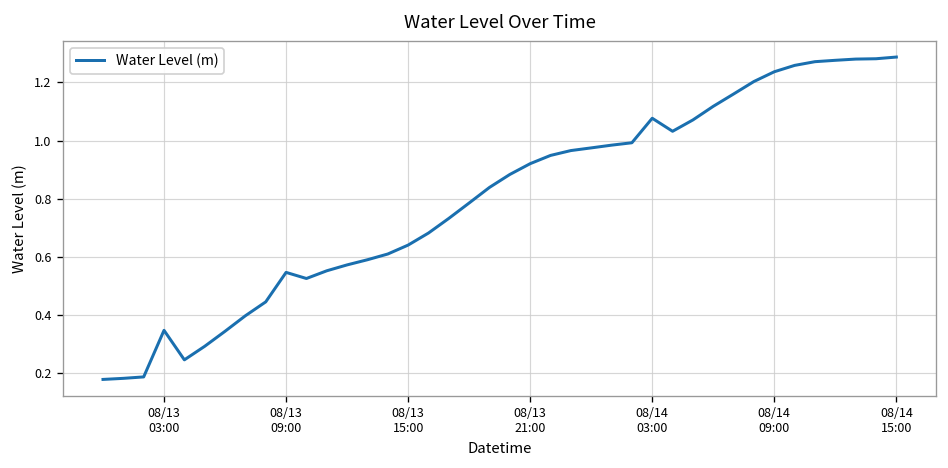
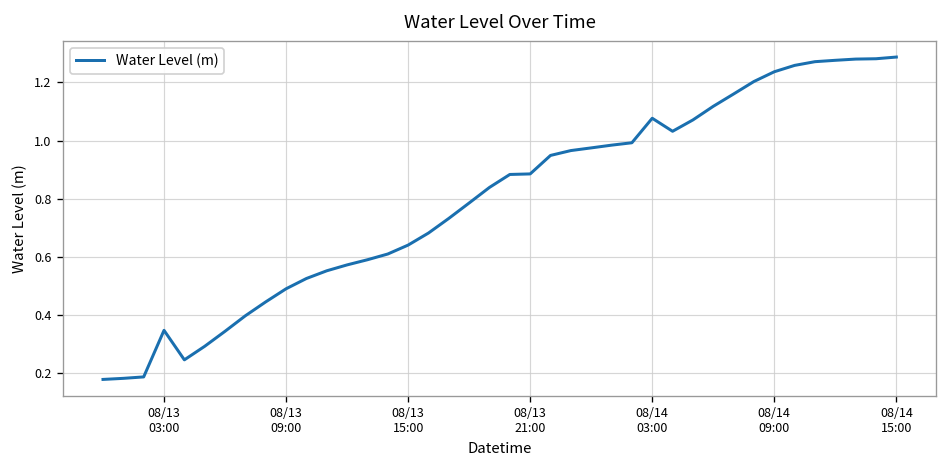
08/13 09:00: 0.55 -> 0.49
08/13 21:00: 0.92 -> 0.88
